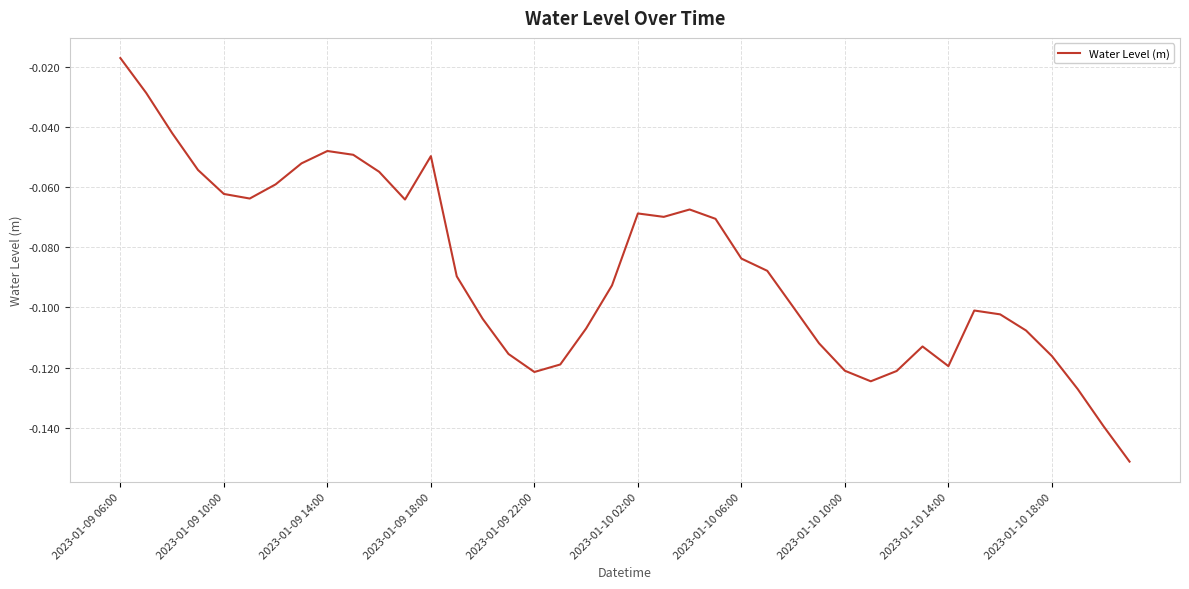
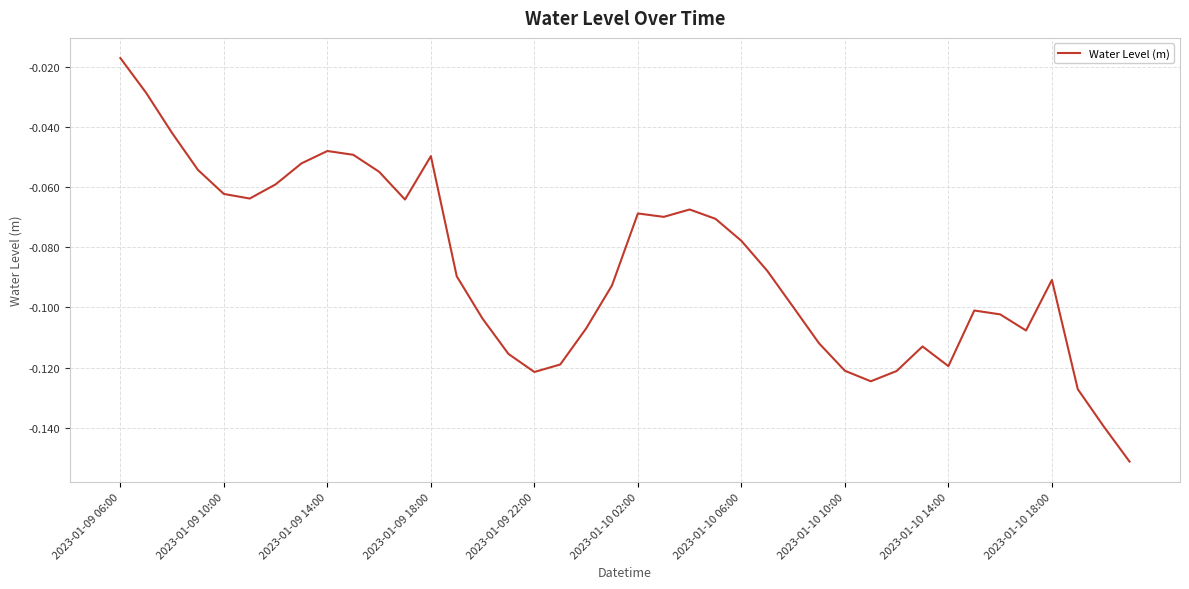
2023-01-10 06:00: -0.084 -> -0.078
2023-01-10 18:00: -0.116 -> -0.091
